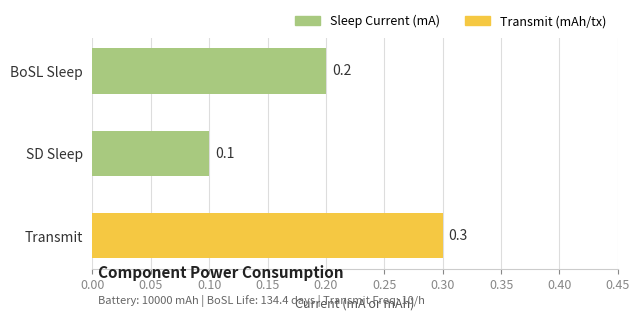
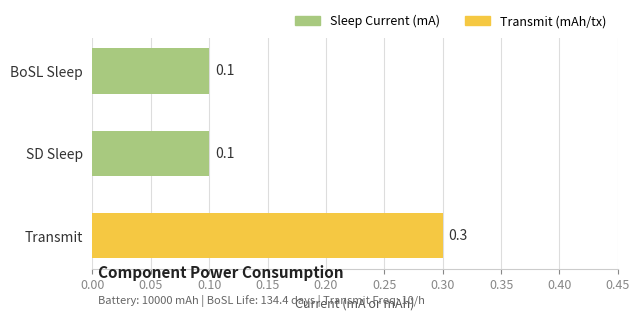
BoSL Sleep: 0.2 -> 0.1
